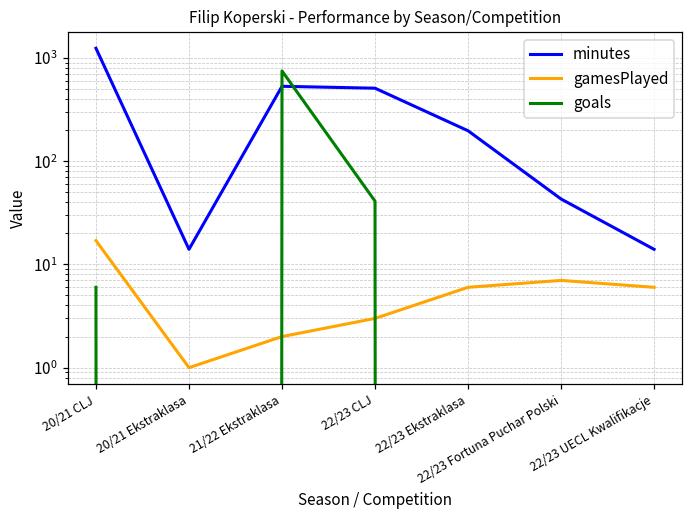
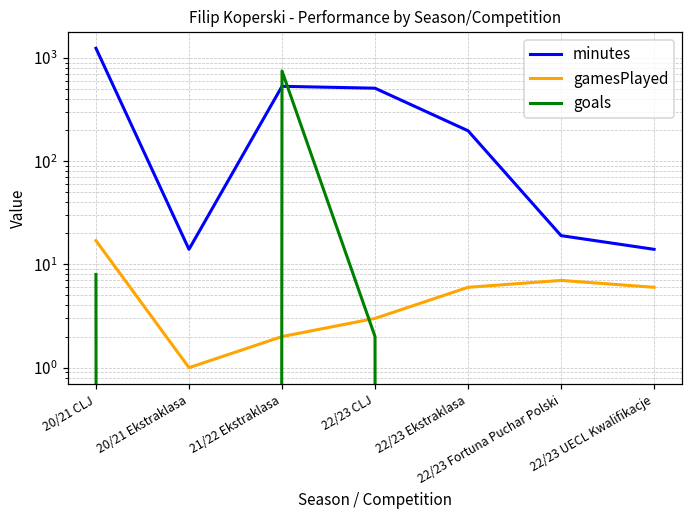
goals, 20/21 CLJ: 6 -> 8
goals, 22/23 CLJ: 40 -> 2
minutes, 22/23 Fortuna Puchar Polski: 40 -> 19
